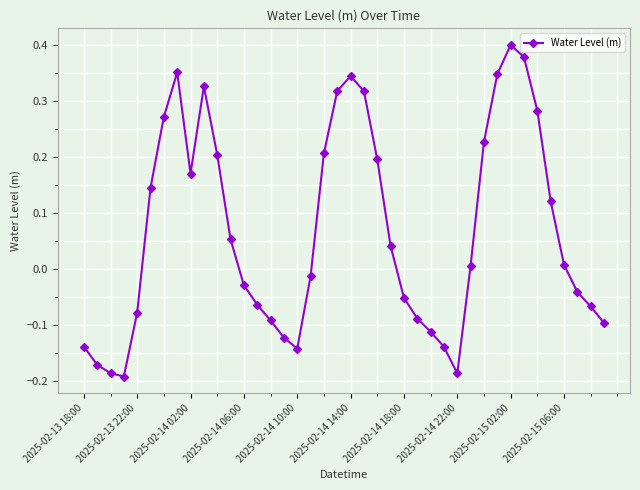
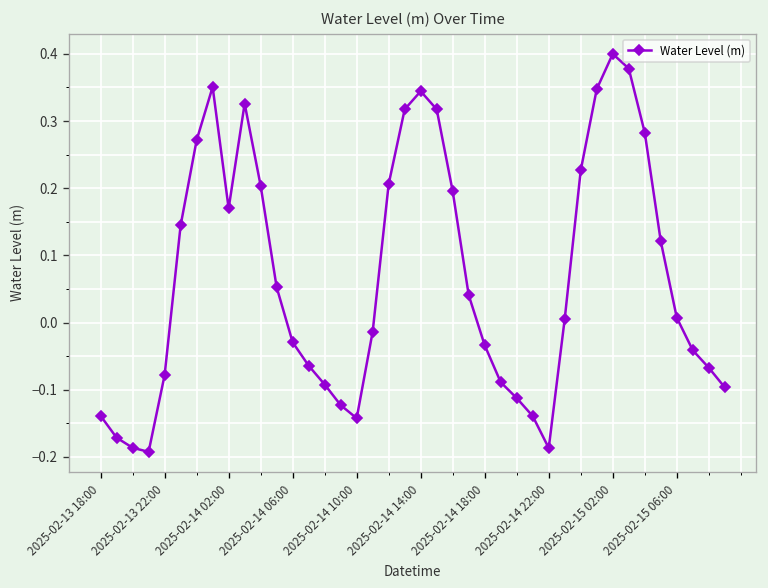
2025-02-14 18:00: -0.05 -> -0.03
